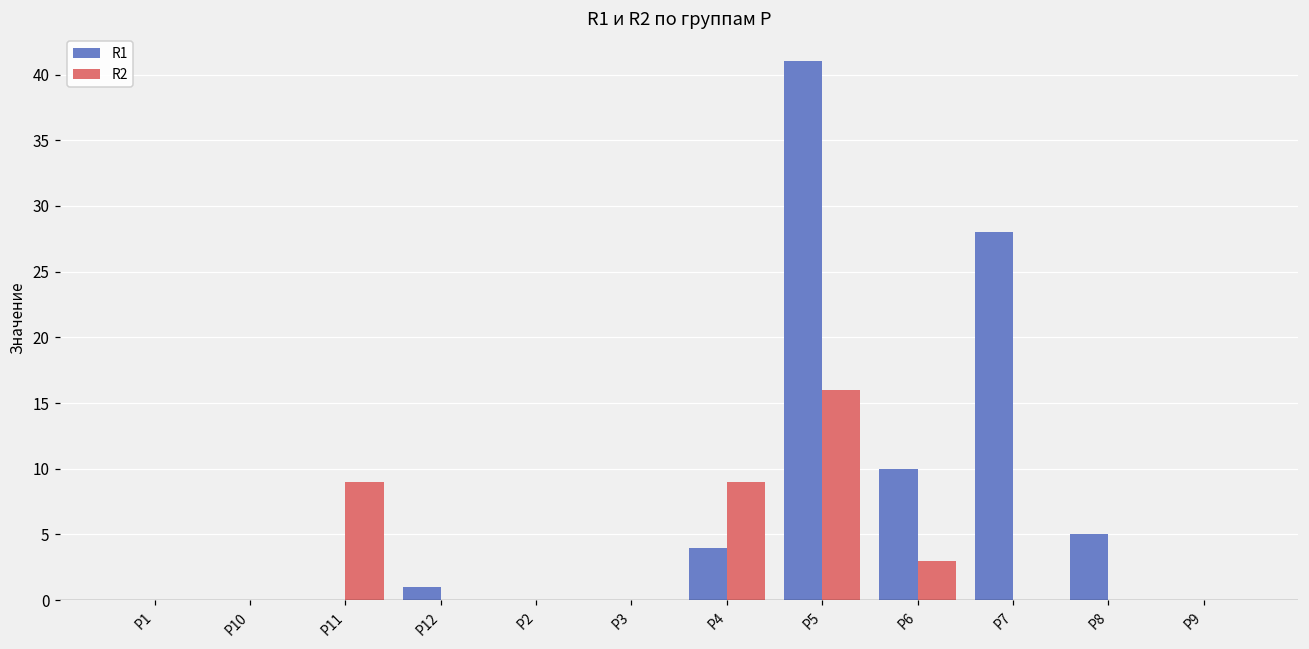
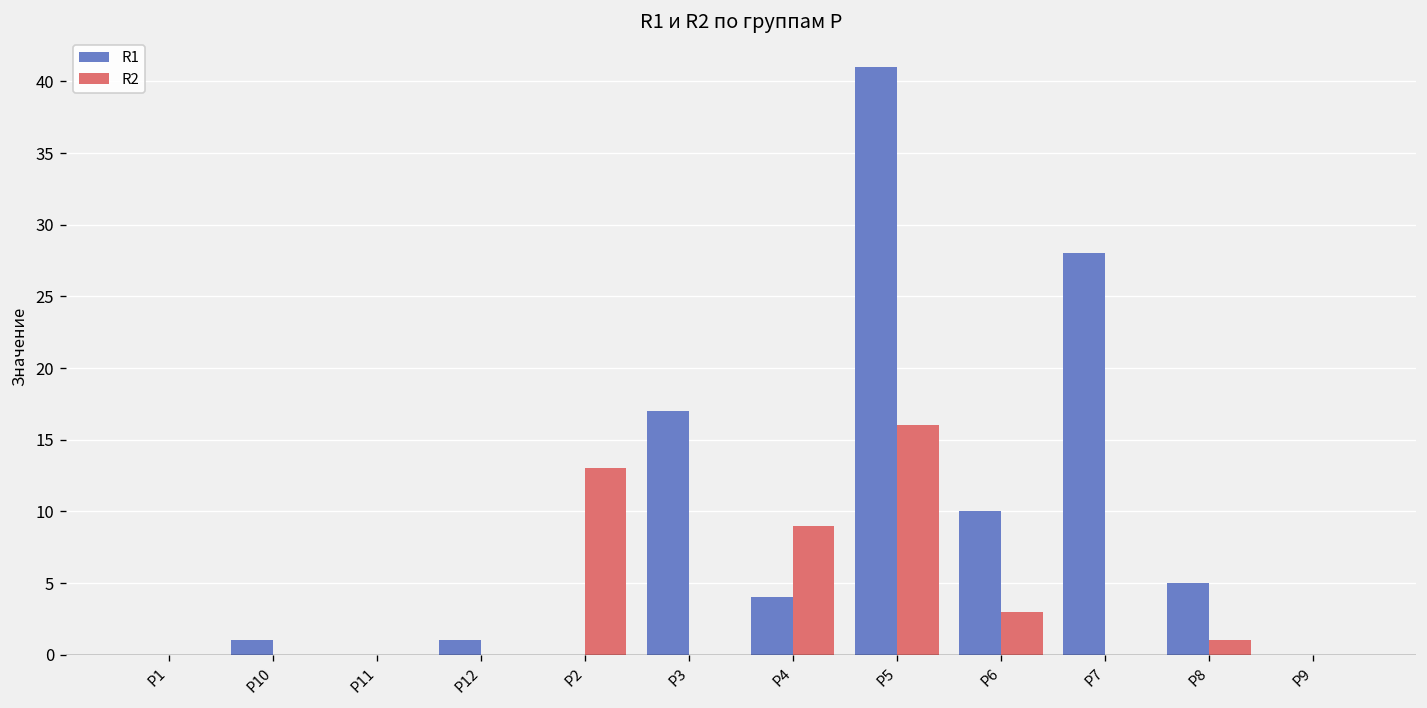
R1, P10: 0 -> 1
R2, P11: 9 -> 0
R2, P2: 0 -> 13
R1, P3: 0 -> 17
R2, P8: 0 -> 1
